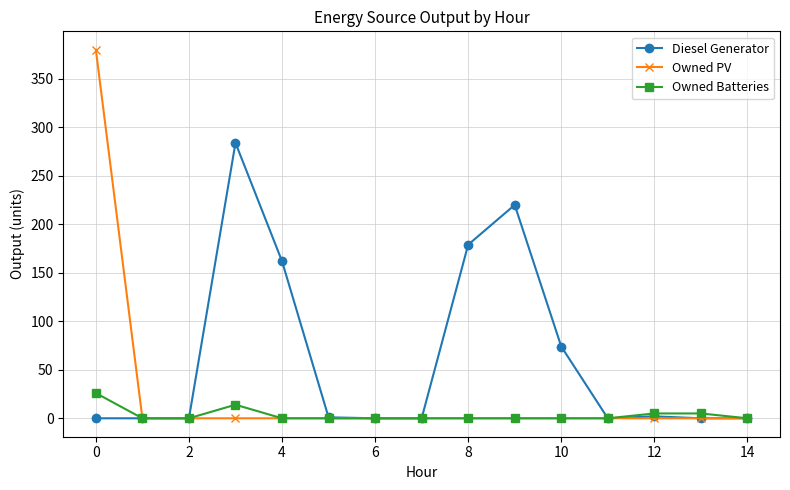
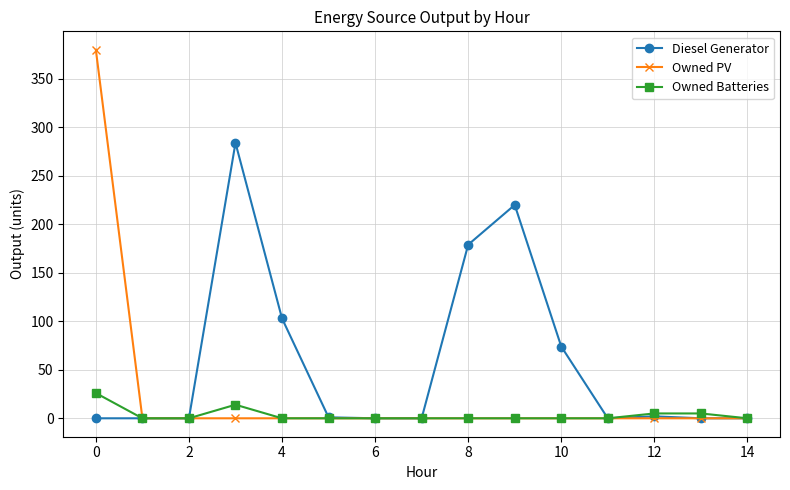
Diesel Generator, 4: 160 -> 100
